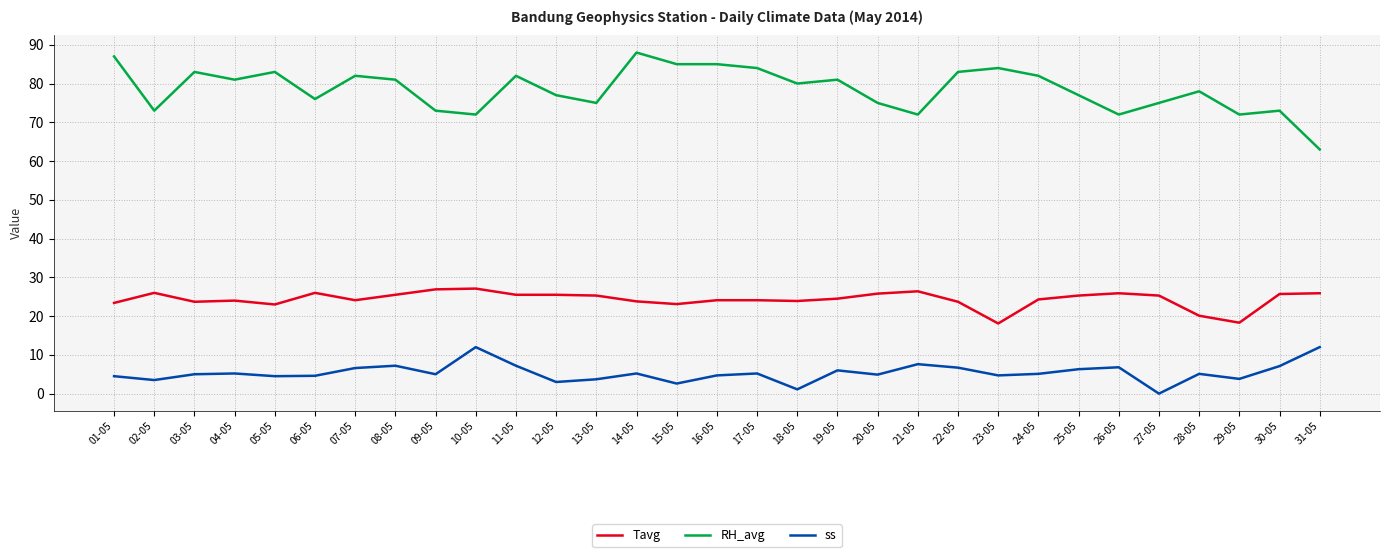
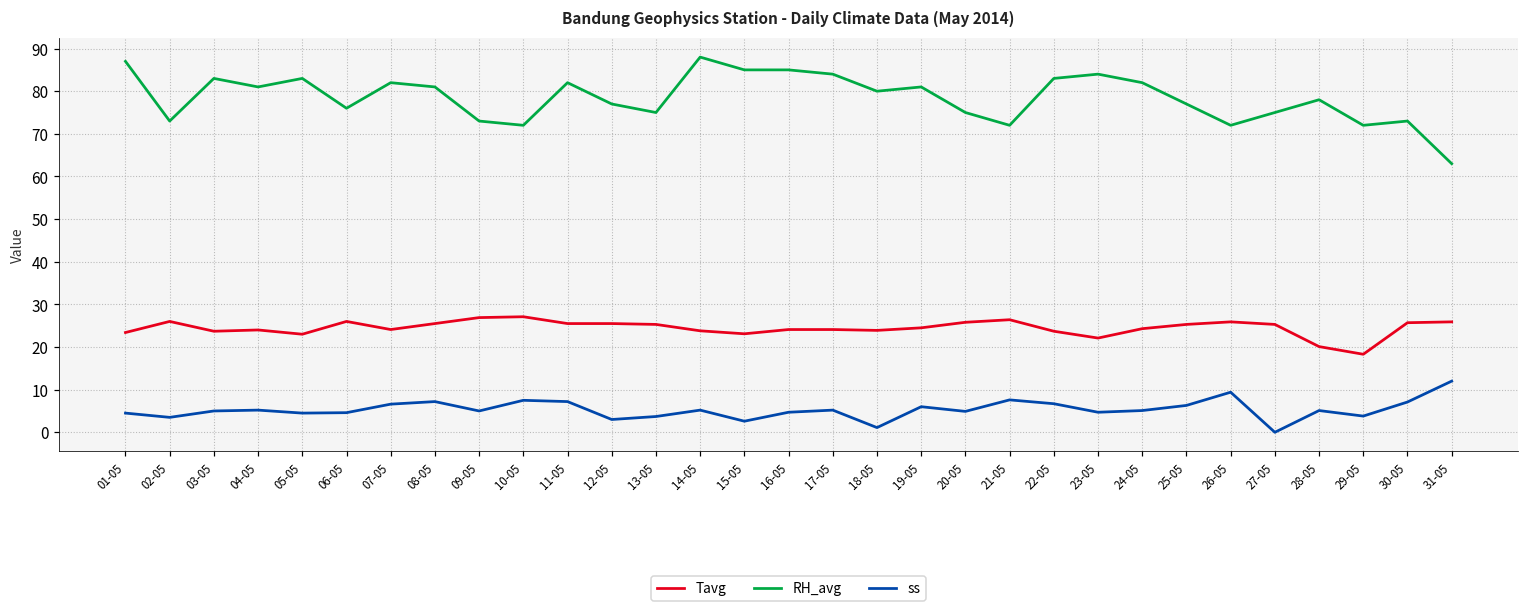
ss, 10-05: 12 -> 8
Tavg, 23-05: 18 -> 22
ss, 26-05: 7 -> 9
